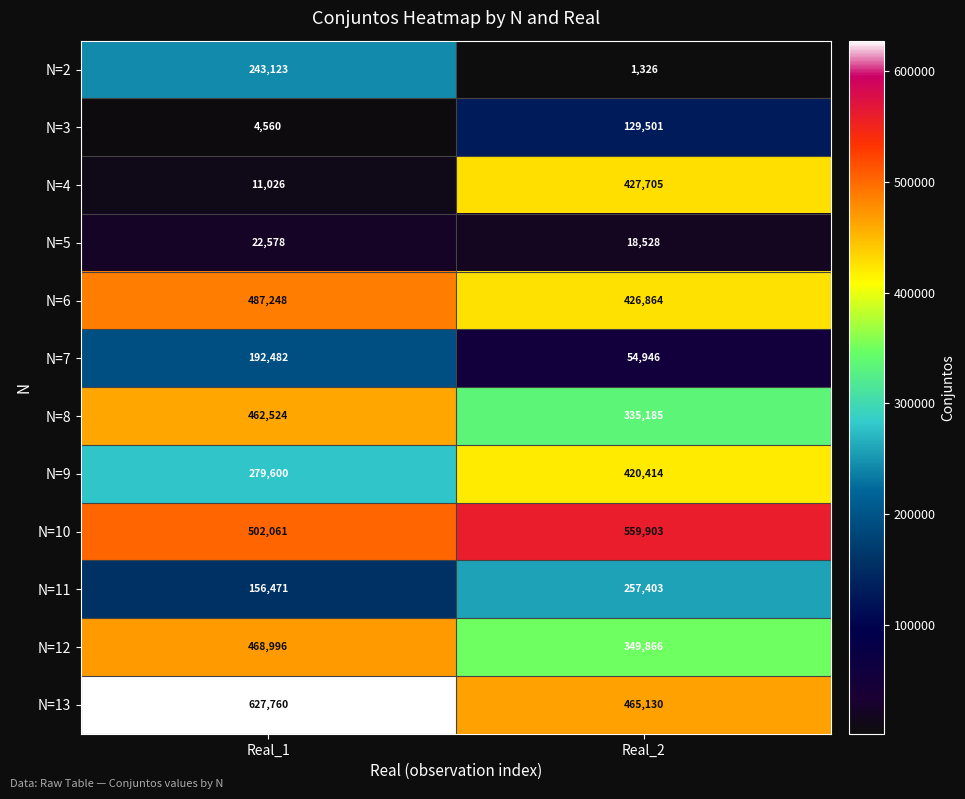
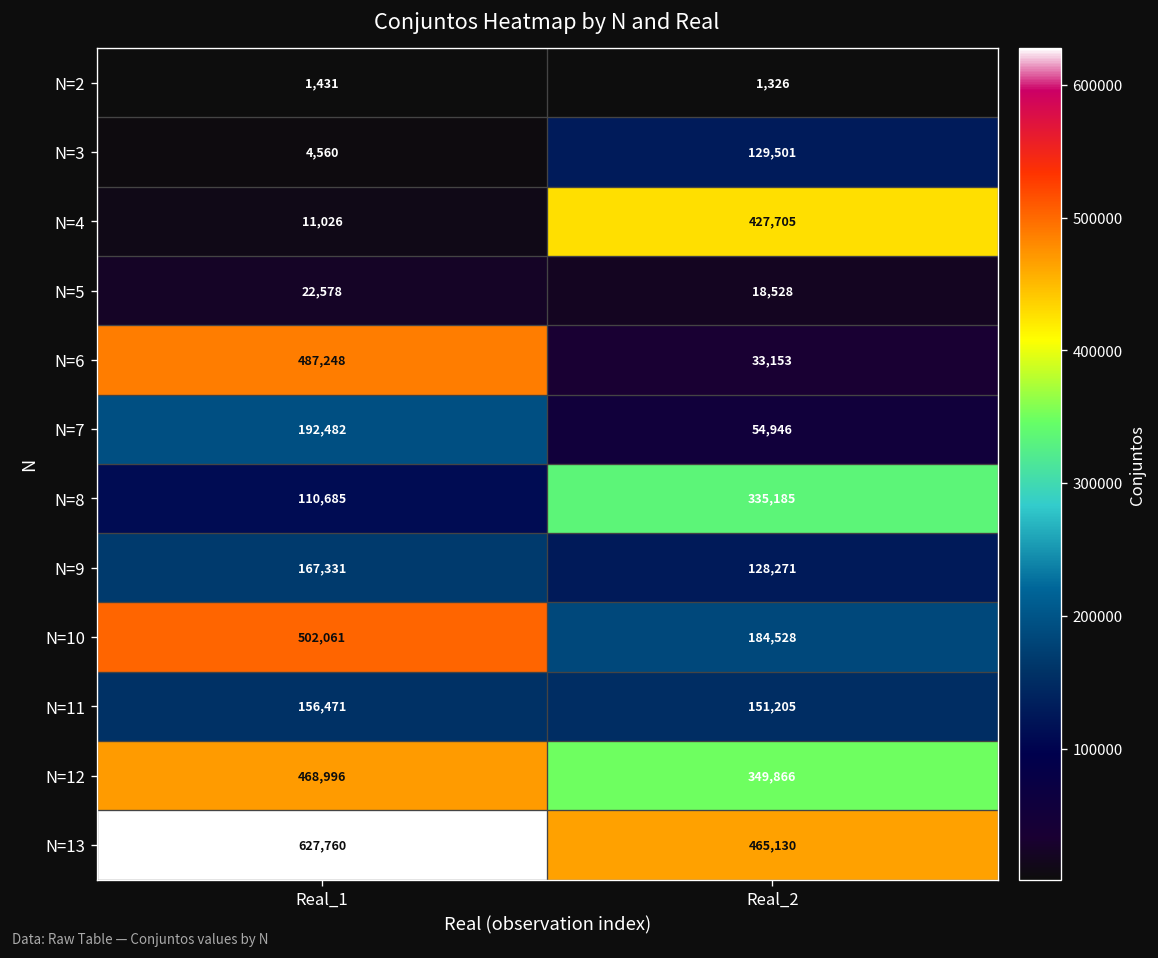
N=2, Real_1: 243,123 -> 1,431
N=6, Real_2: 426,864 -> 33,153
N=8, Real_1: 462,524 -> 110,685
N=9, Real_1: 279,600 -> 167,331
N=9, Real_2: 420,414 -> 128,271
N=10, Real_2: 559,903 -> 184,528
N=11, Real_2: 257,403 -> 151,205
